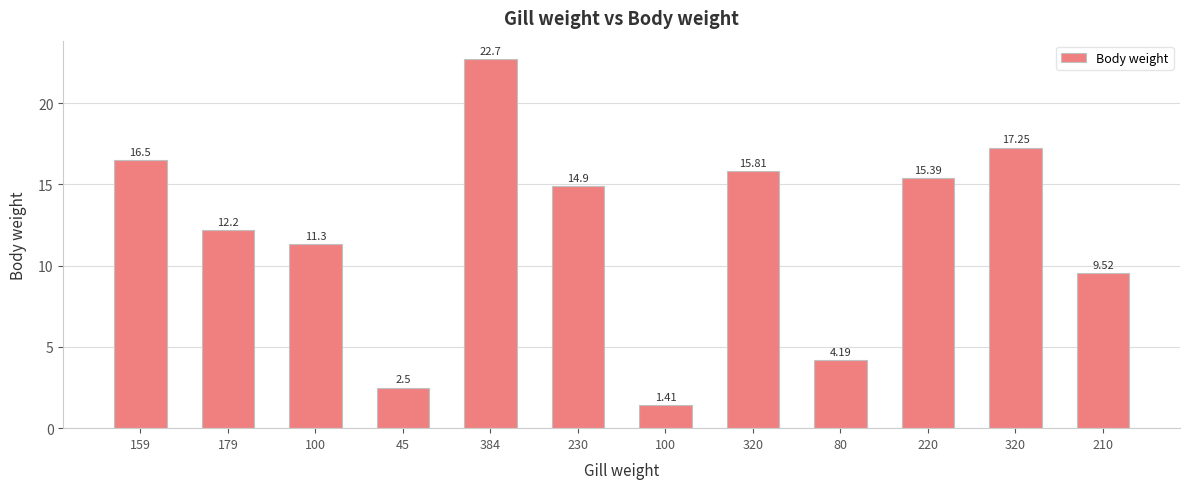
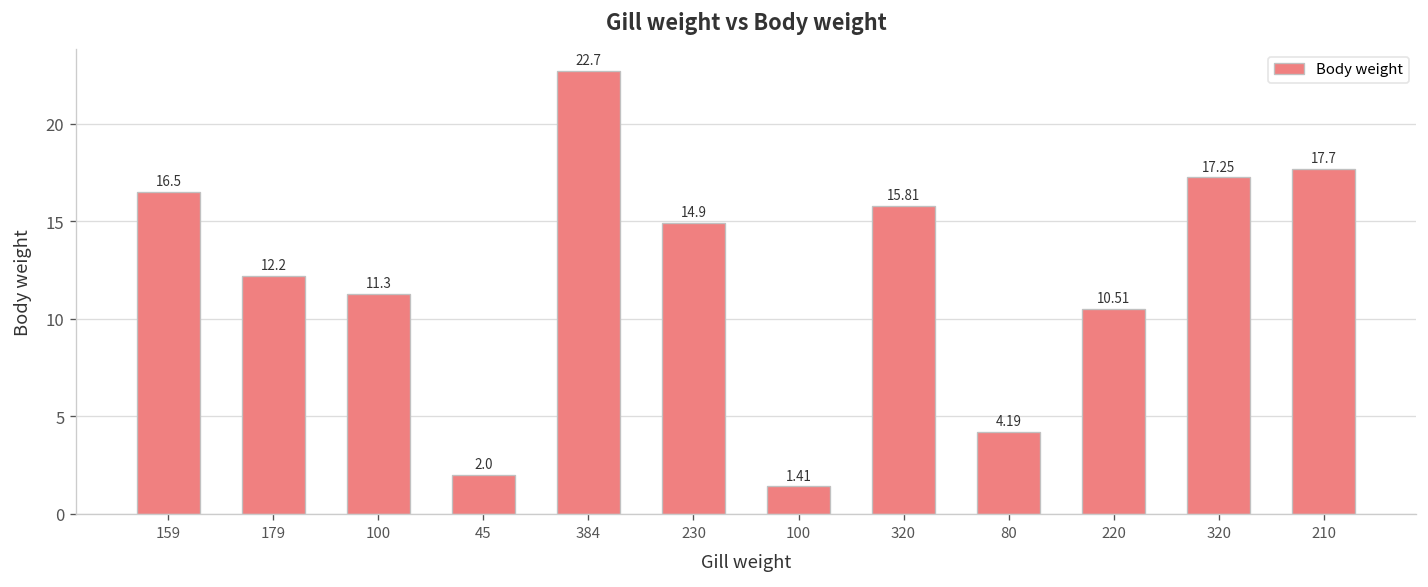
45: 2.5 -> 2.0
220: 15.39 -> 10.51
210: 9.52 -> 17.7
